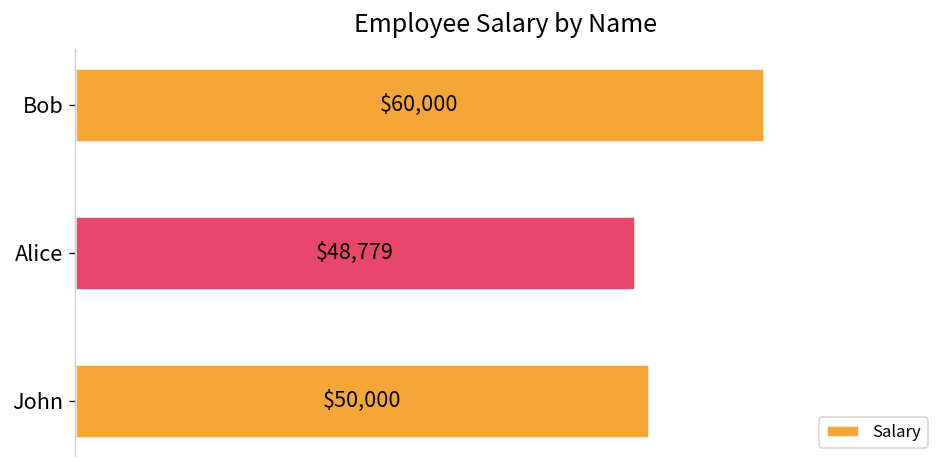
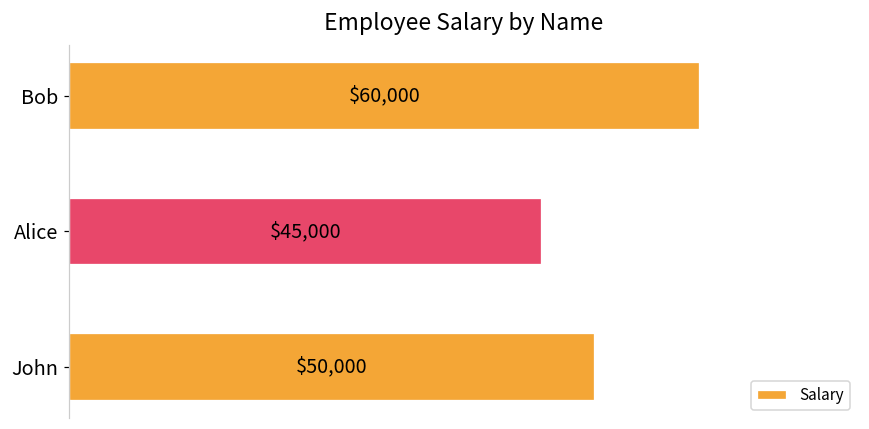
Alice: $48,779 -> $45,000
